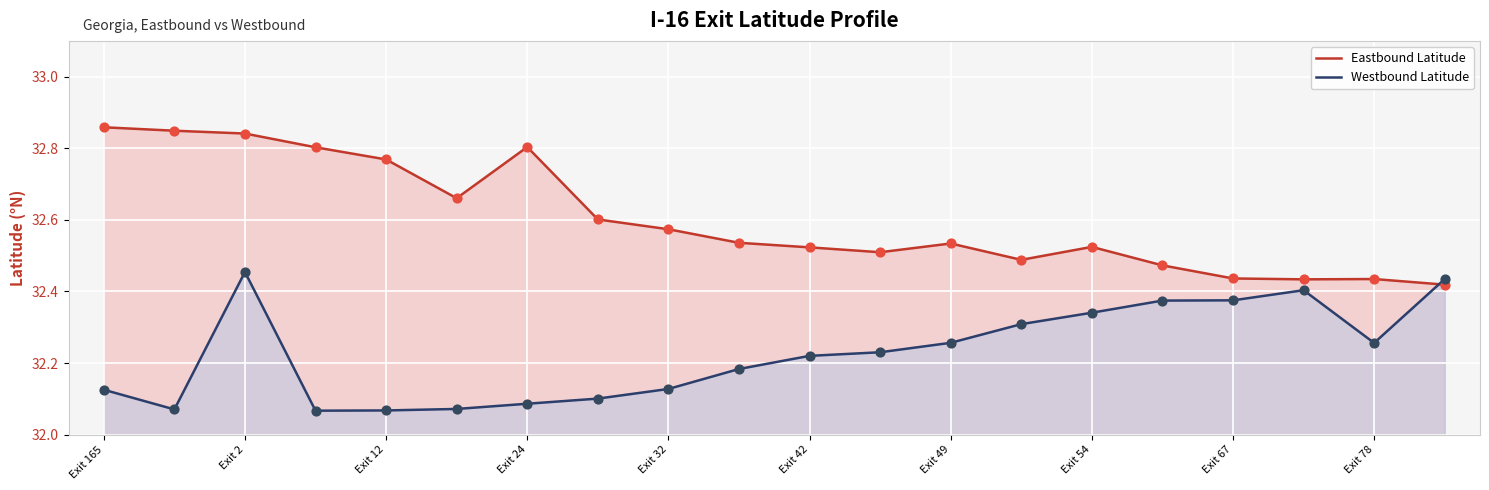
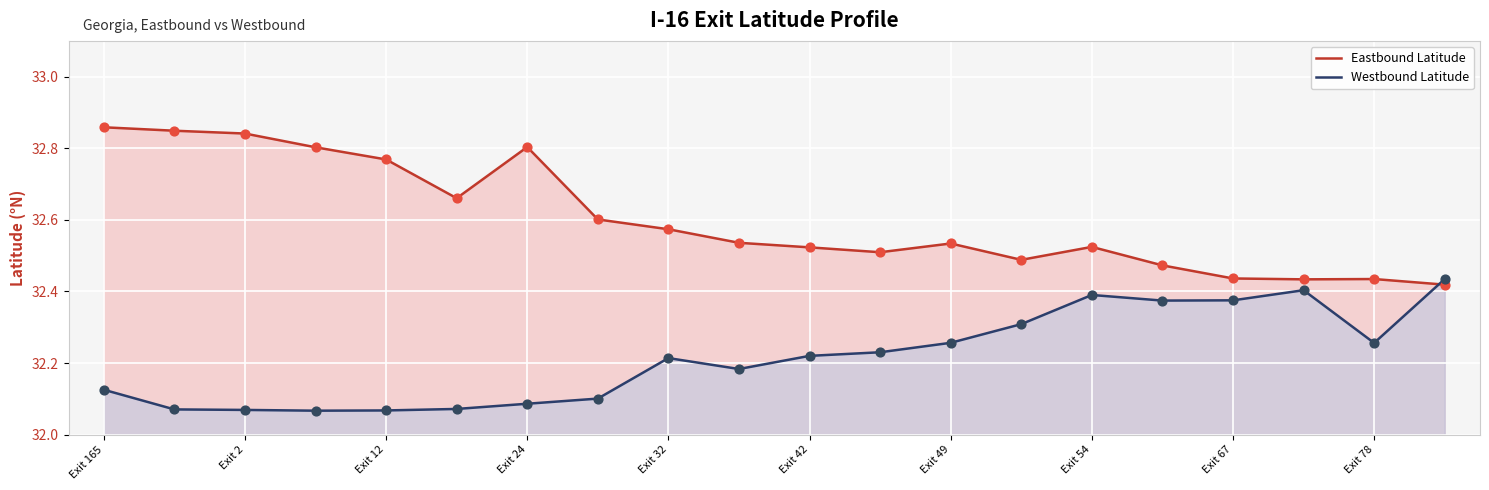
Westbound Latitude, Exit 2: 32.45 -> 32.07
Westbound Latitude, Exit 32: 32.13 -> 32.21
Westbound Latitude, Exit 54: 32.34 -> 32.39
